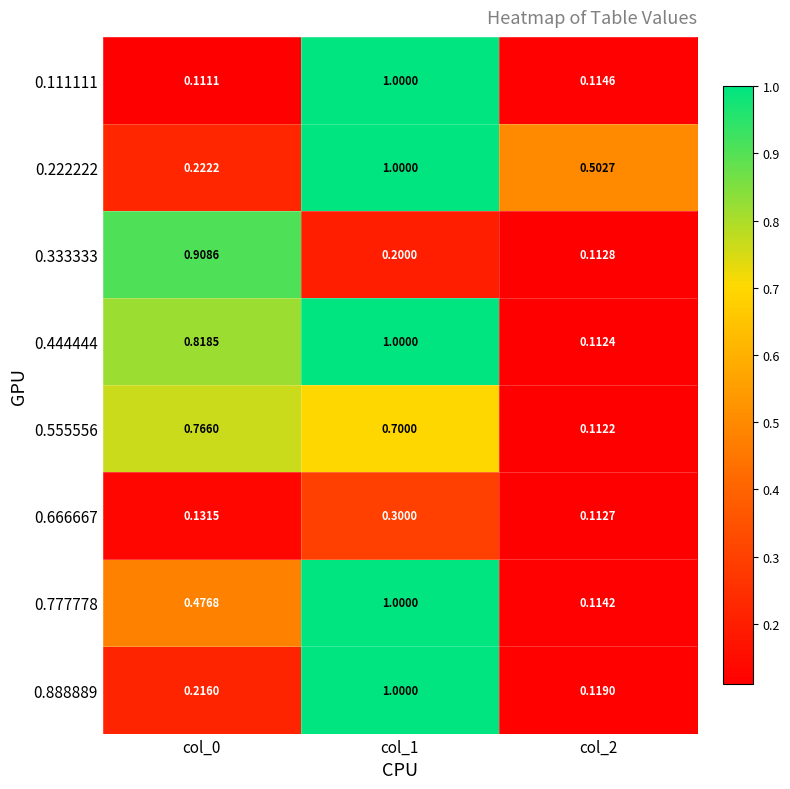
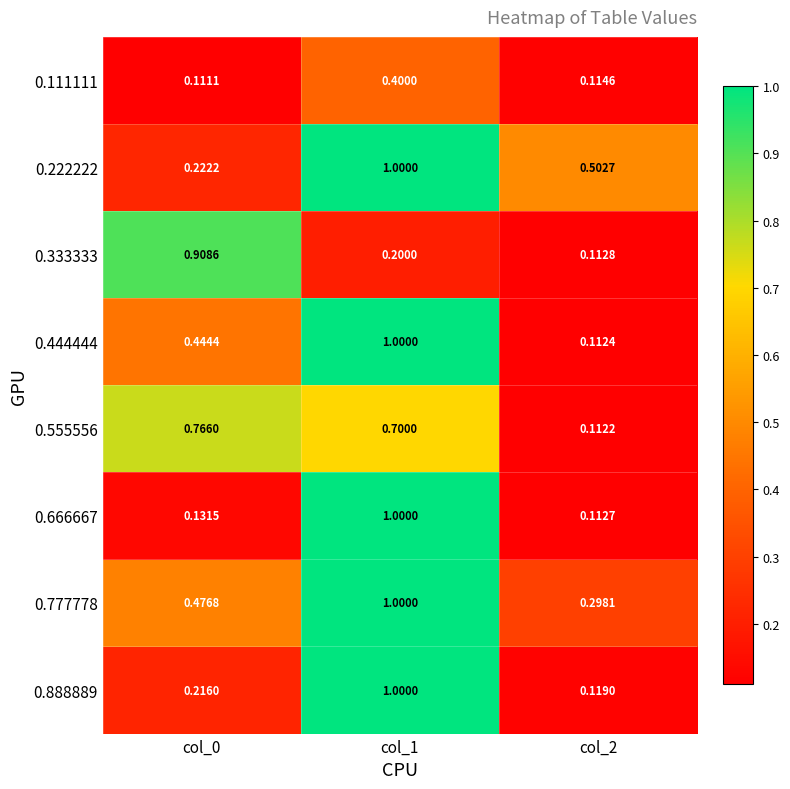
0.111111, col_1: 1.0000 -> 0.4000
0.444444, col_0: 0.8185 -> 0.4444
0.666667, col_1: 0.3000 -> 1.0000
0.777778, col_2: 0.1142 -> 0.2981
